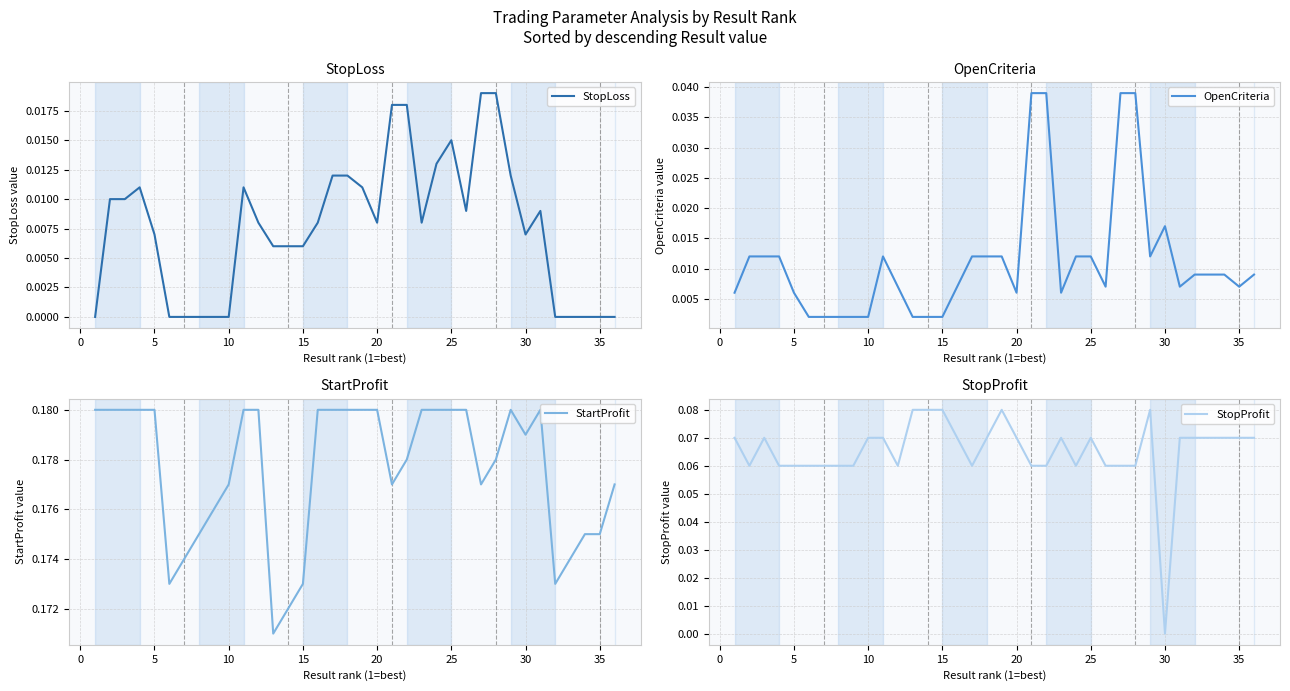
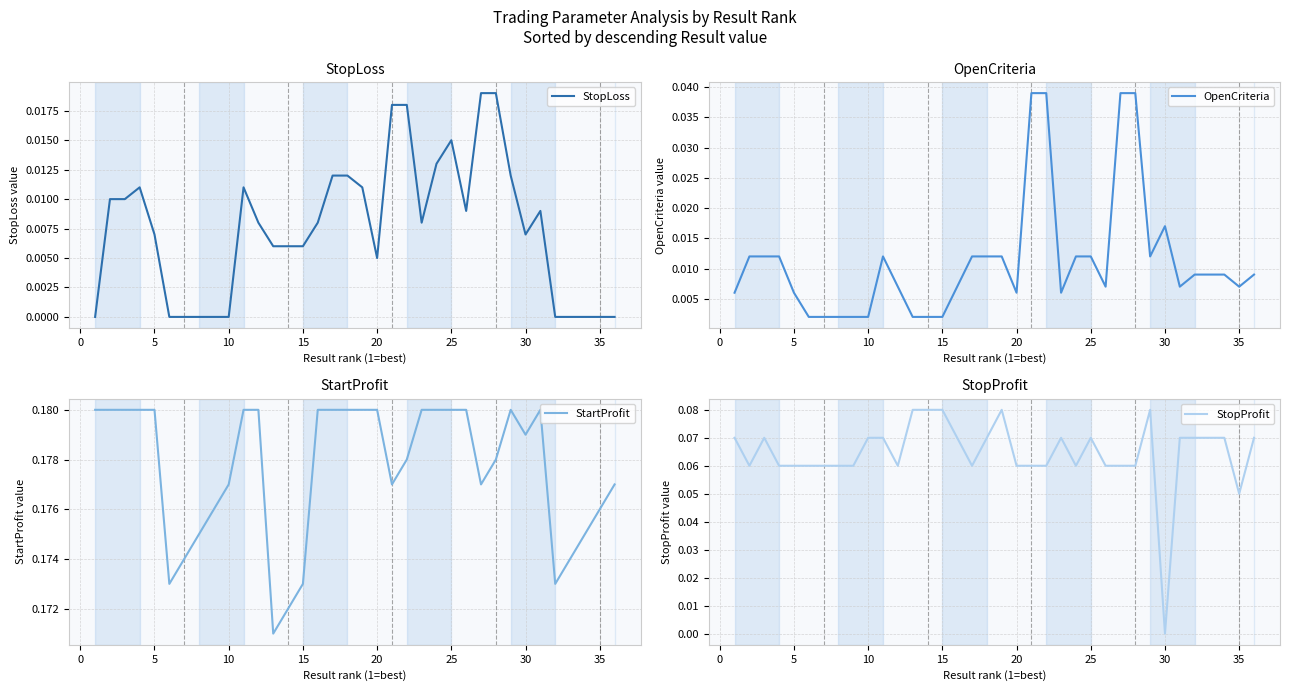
StopLoss, 20: 0.008 -> 0.005
StartProfit, 35: 0.175 -> 0.176
StopProfit, 20: 0.07 -> 0.06
StopProfit, 35: 0.07 -> 0.05
